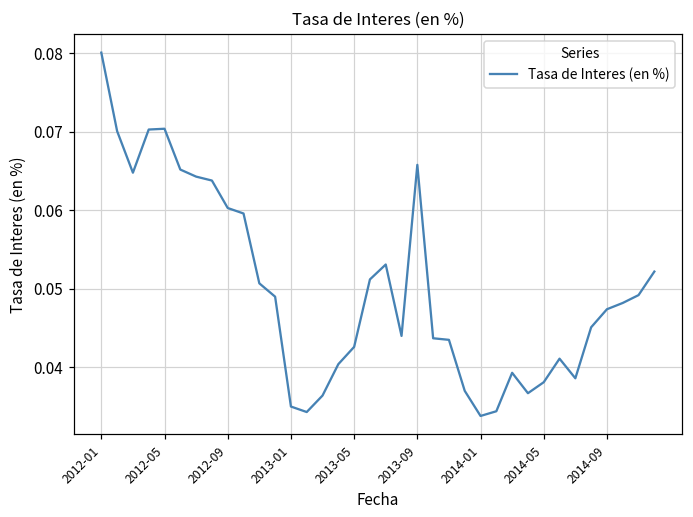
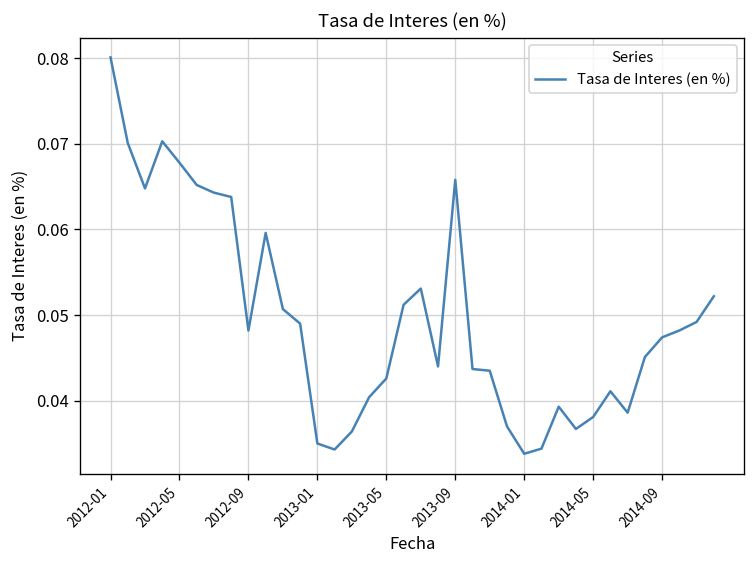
2012-05: 0.070 -> 0.068
2012-09: 0.060 -> 0.048
